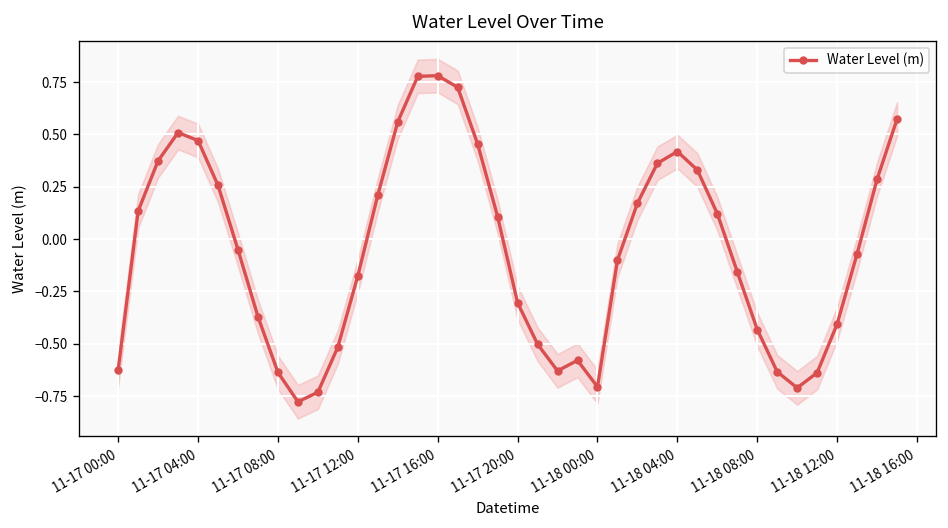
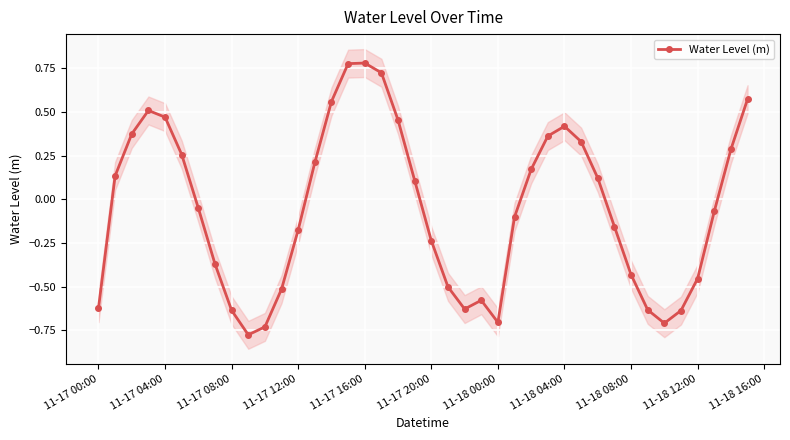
Water Level (m), 11-17 20:00: -0.30 -> -0.24
Water Level (m), 11-18 12:00: -0.41 -> -0.45
